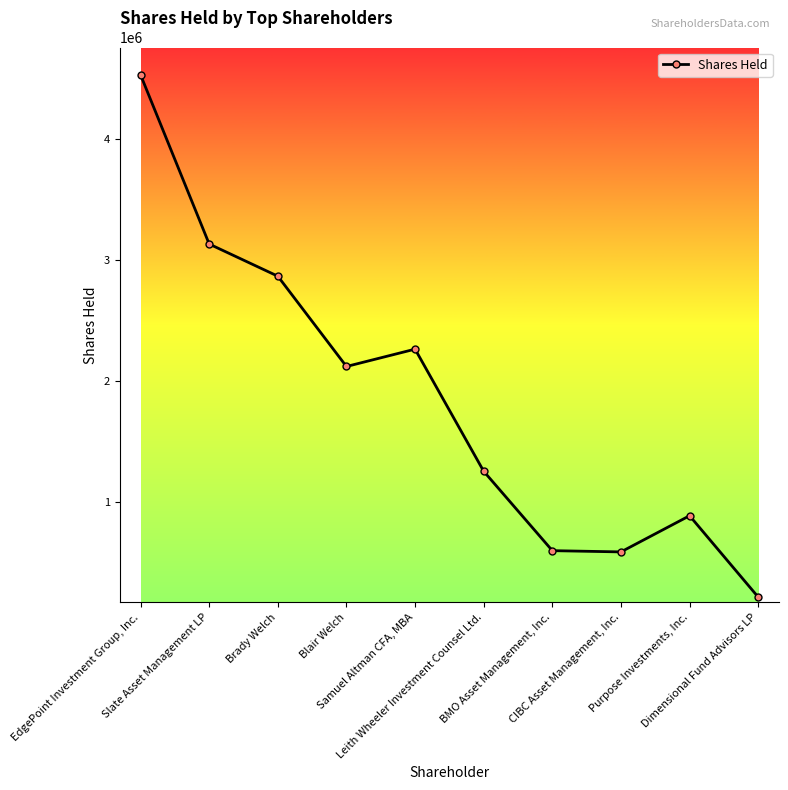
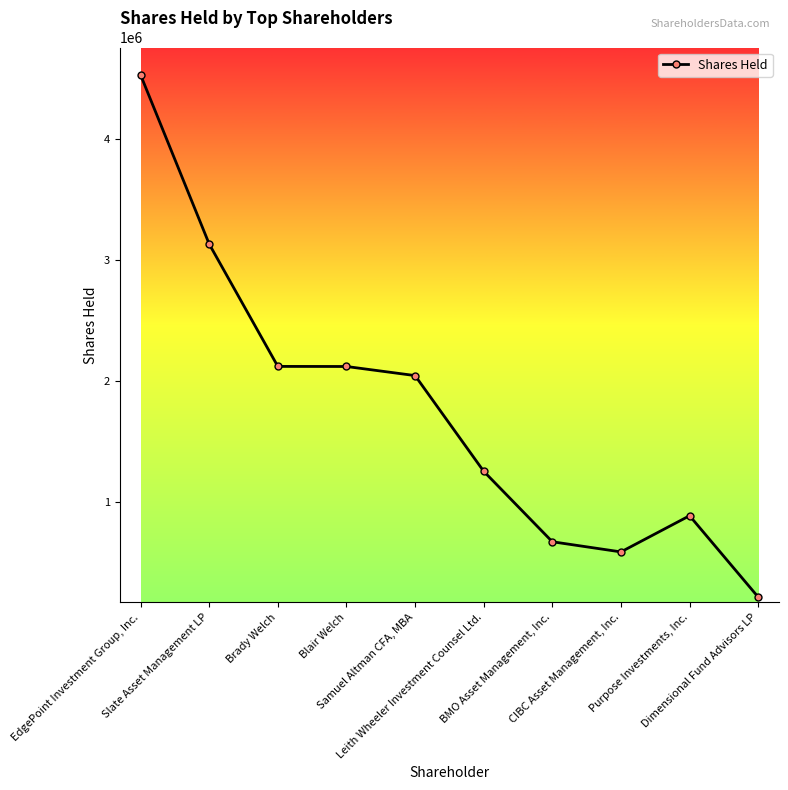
Brady Welch: 2870000 -> 2120000
Samuel Altman CFA, MBA: 2260000 -> 2050000
BMO Asset Management, Inc.: 600000 -> 670000
